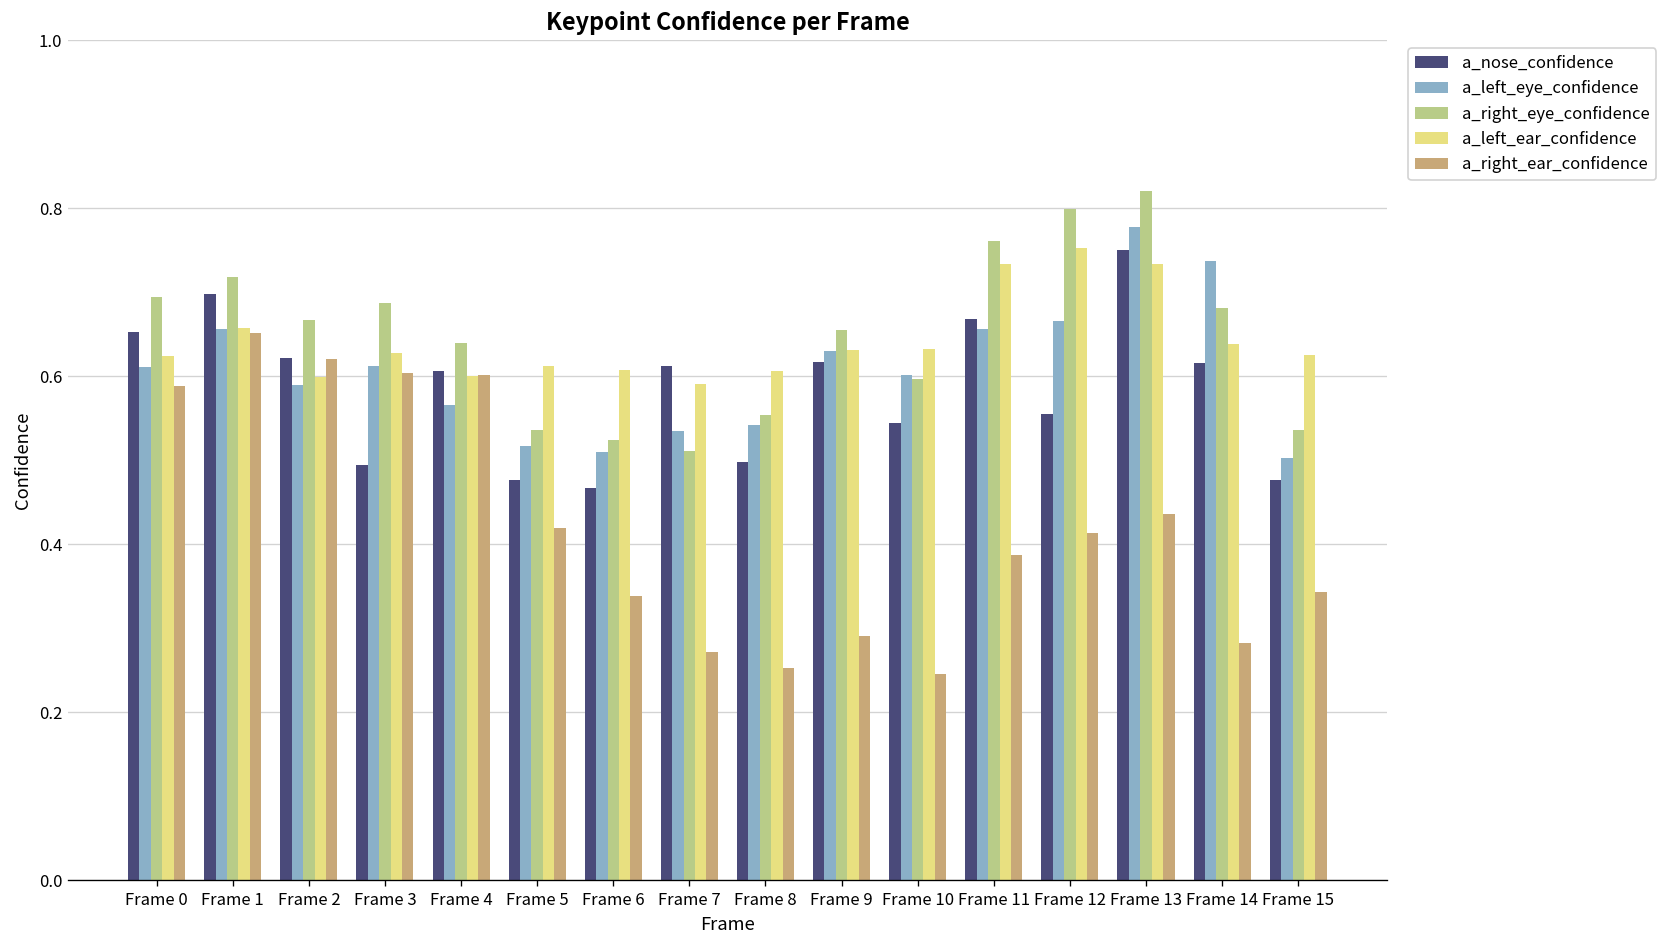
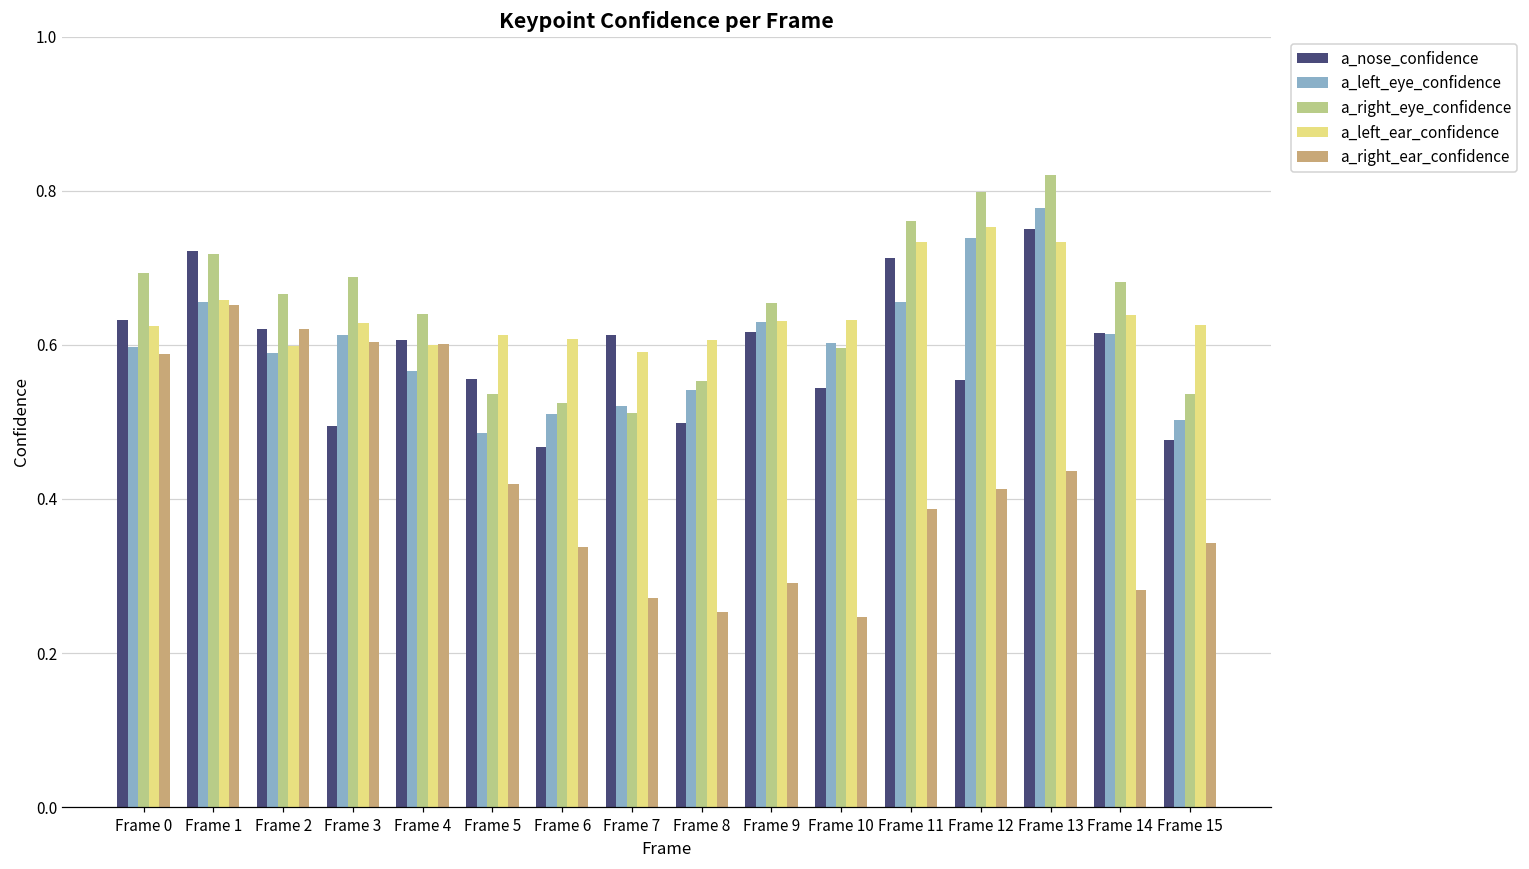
a_nose_confidence, Frame 0: 0.65 -> 0.63
a_left_eye_confidence, Frame 0: 0.61 -> 0.60
a_nose_confidence, Frame 1: 0.70 -> 0.72
a_nose_confidence, Frame 5: 0.48 -> 0.56
a_left_eye_confidence, Frame 5: 0.52 -> 0.48
a_left_eye_confidence, Frame 7: 0.54 -> 0.52
a_nose_confidence, Frame 11: 0.67 -> 0.71
a_left_eye_confidence, Frame 12: 0.67 -> 0.74
a_left_eye_confidence, Frame 14: 0.74 -> 0.61
